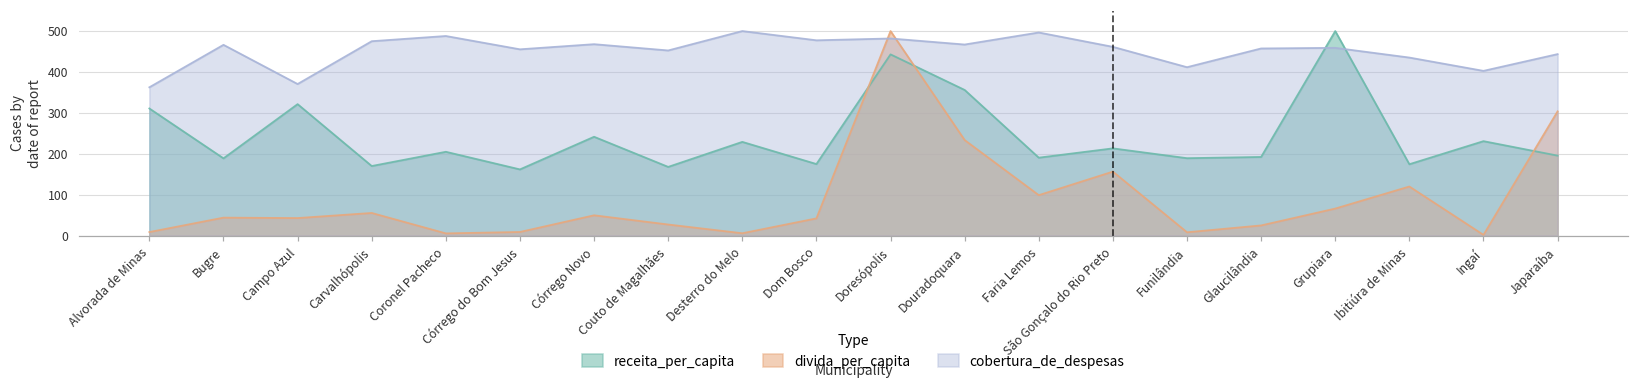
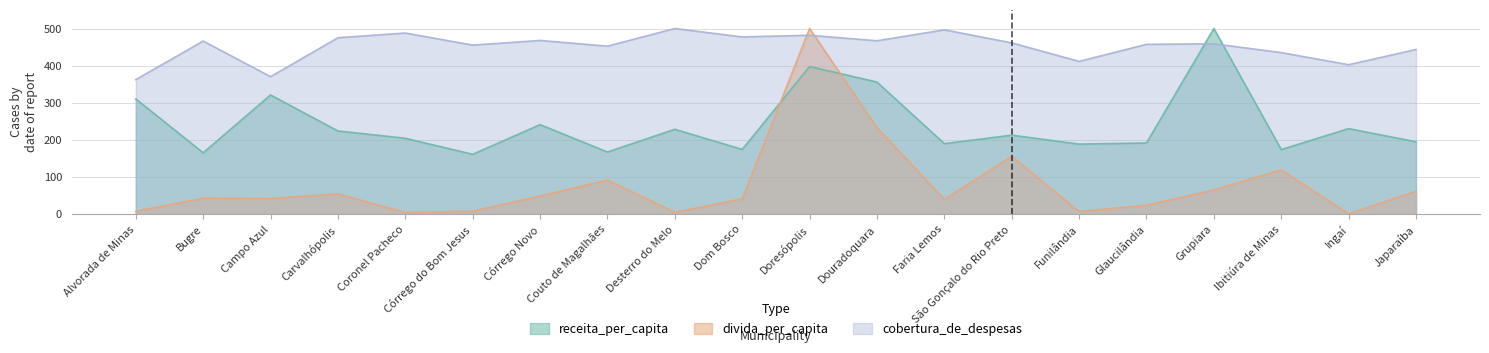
receita_per_capita, Bugre: 190 -> 170
receita_per_capita, Carvalhópolis: 170 -> 220
divida_per_capita, Couto de Magalhães: 30 -> 90
receita_per_capita, Doresópolis: 440 -> 400
divida_per_capita, Faria Lemos: 100 -> 40
divida_per_capita, Japaraíba: 300 -> 60
